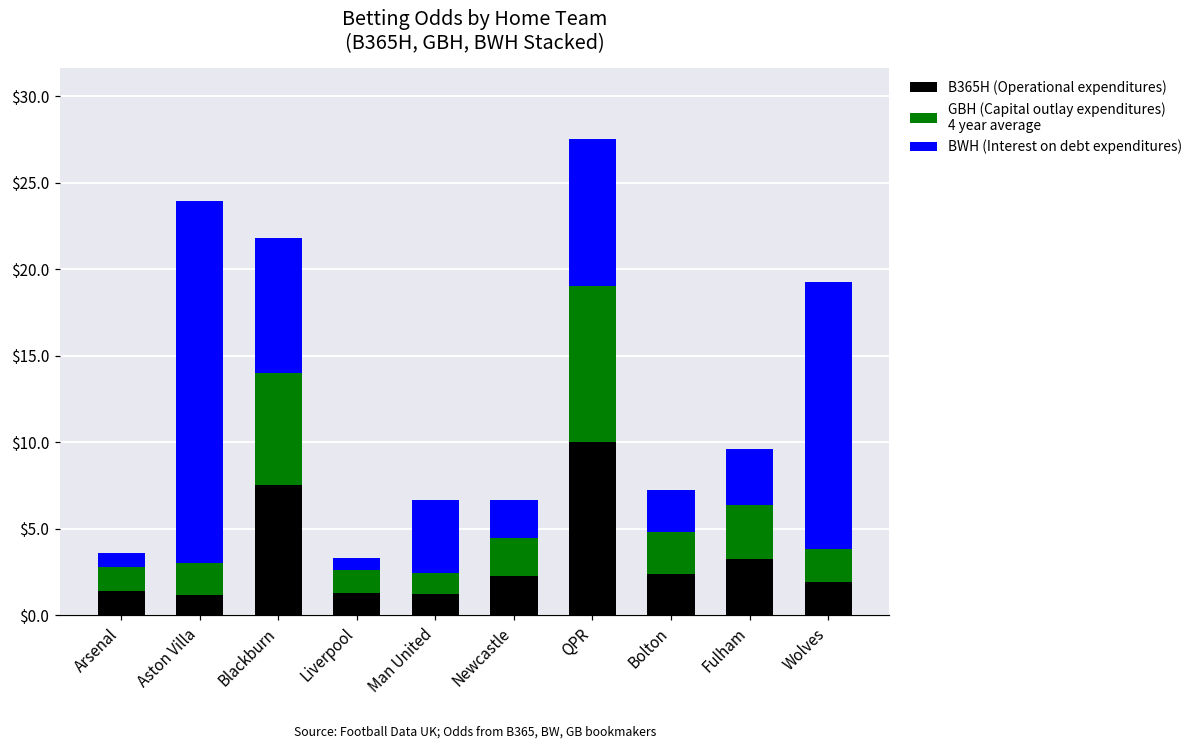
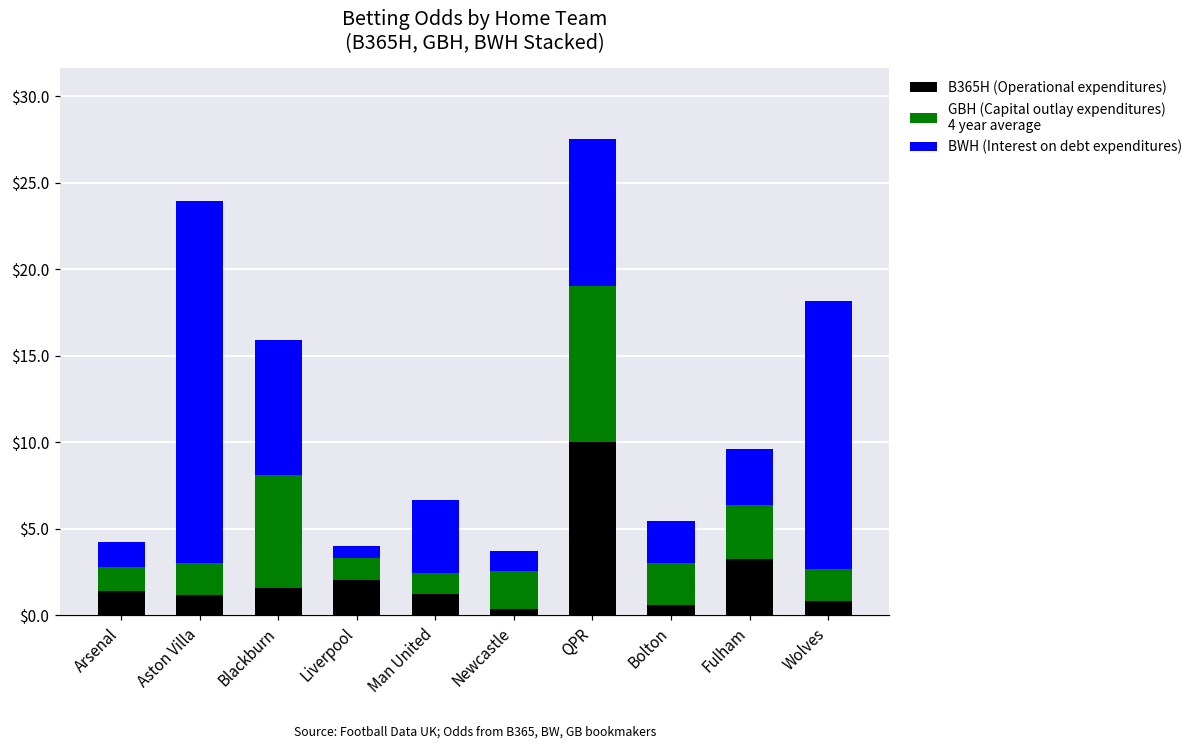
BWH (Interest on debt expenditures), Arsenal: $0.8 -> $1.4
B365H (Operational expenditures), Blackburn: $7.5 -> $1.6
B365H (Operational expenditures), Liverpool: $1.3 -> $2.0
B365H (Operational expenditures), Newcastle: $2.3 -> $0.3
BWH (Interest on debt expenditures), Newcastle: $2.2 -> $1.2
B365H (Operational expenditures), Bolton: $2.4 -> $0.6
B365H (Operational expenditures), Wolves: $1.9 -> $0.8
